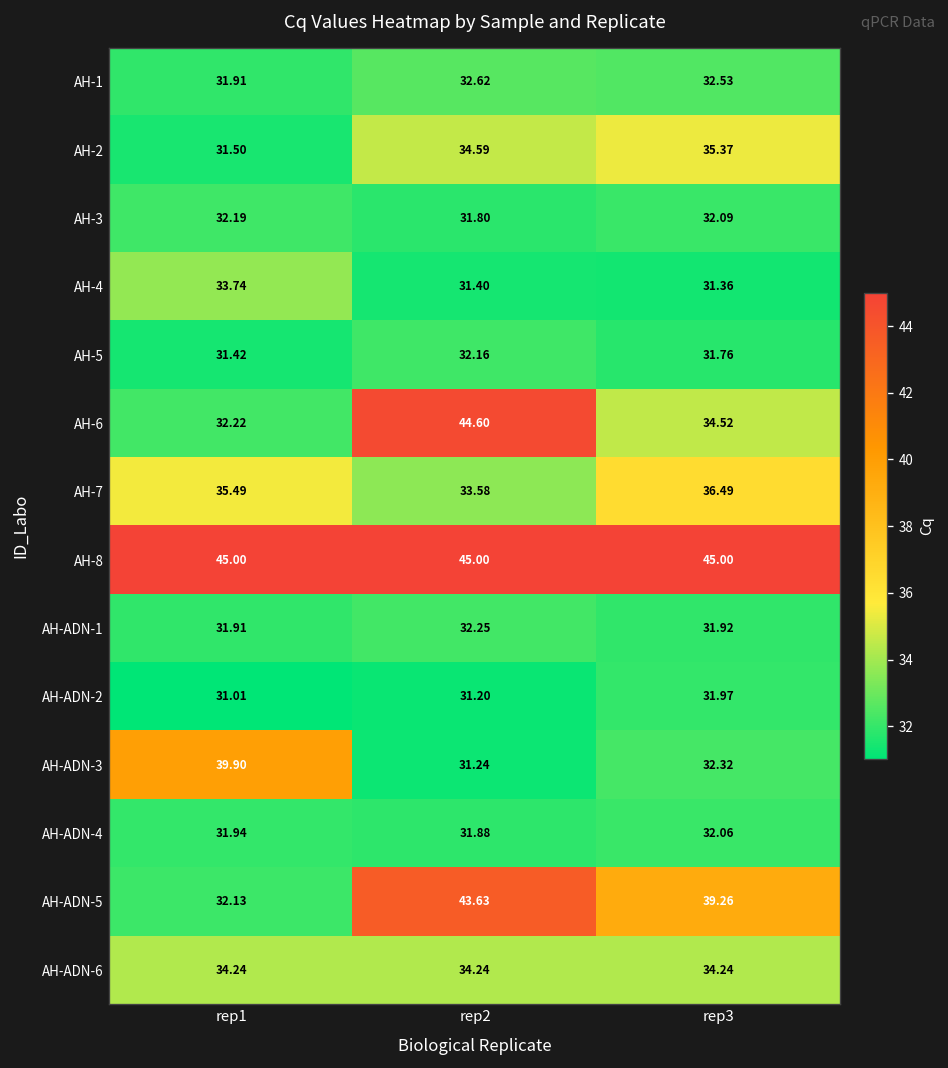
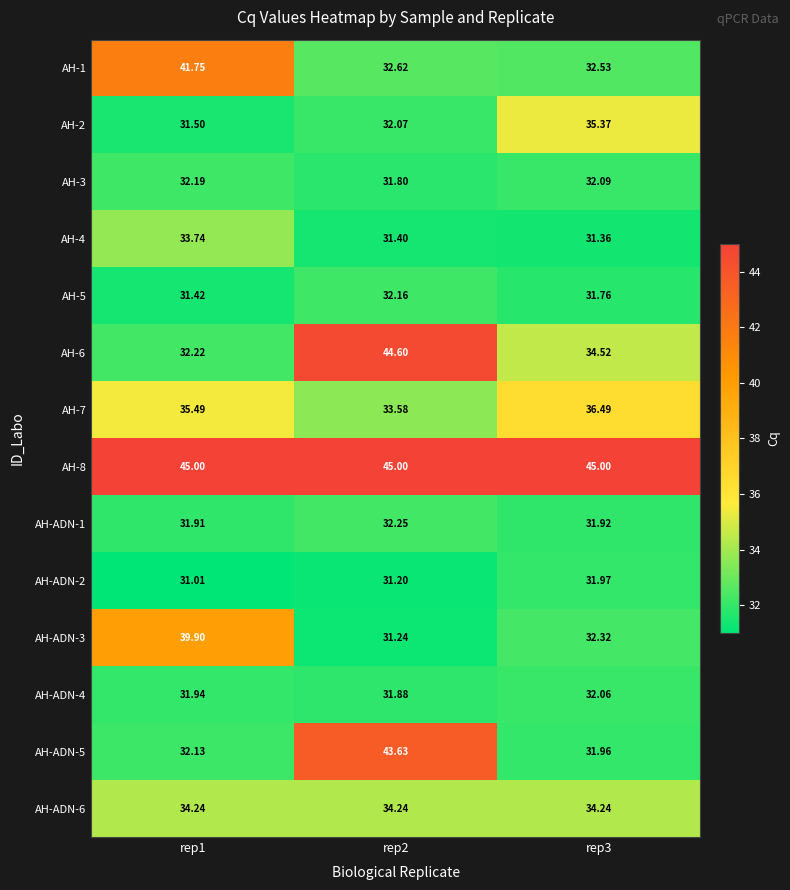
AH-1, rep1: 31.91 -> 41.75
AH-2, rep2: 34.59 -> 32.07
AH-ADN-5, rep3: 39.26 -> 31.96
